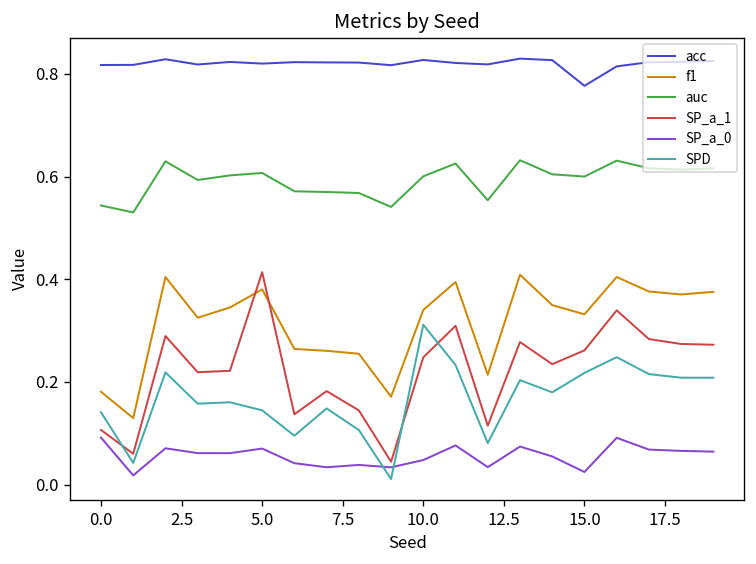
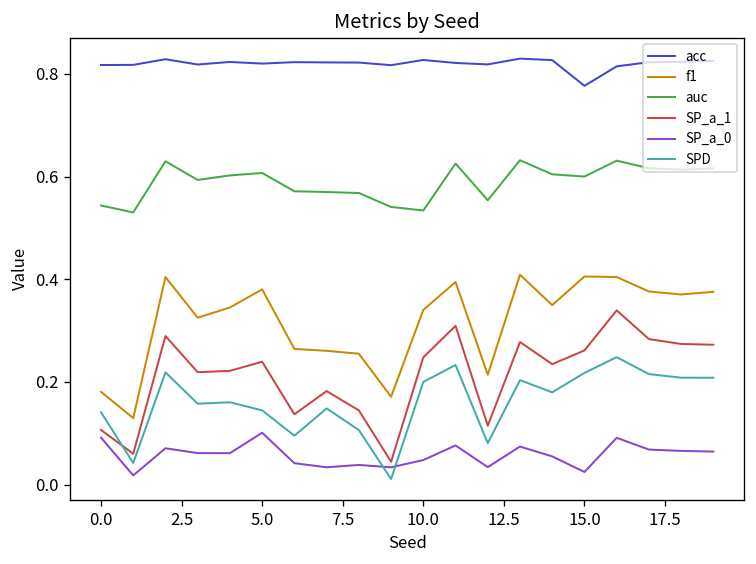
SP_a_1, 5.0: 0.41 -> 0.24
SP_a_0, 5.0: 0.07 -> 0.10
auc, 10.0: 0.60 -> 0.53
SPD, 10.0: 0.31 -> 0.20
f1, 15.0: 0.33 -> 0.41
